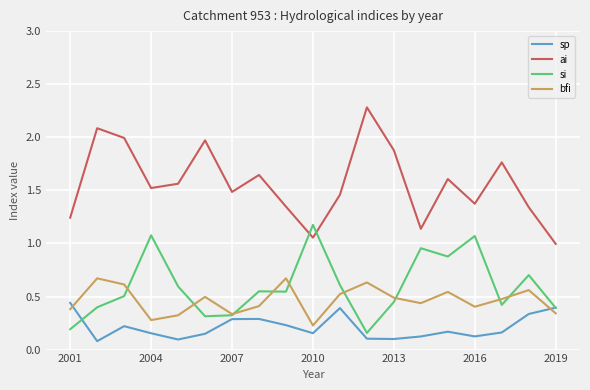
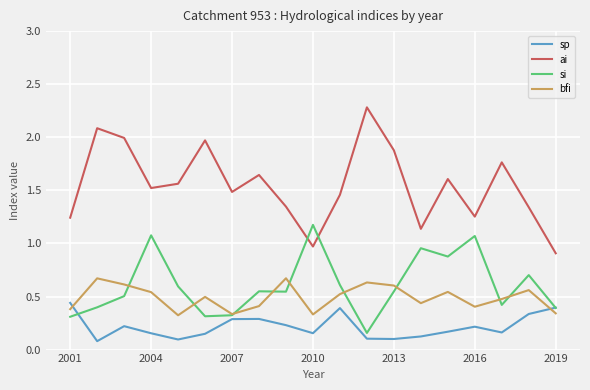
si, 2001: 0.19 -> 0.31
bfi, 2004: 0.28 -> 0.54
ai, 2010: 1.05 -> 0.97
bfi, 2010: 0.23 -> 0.33
si, 2013: 0.45 -> 0.55
bfi, 2013: 0.49 -> 0.60
sp, 2016: 0.12 -> 0.22
ai, 2016: 1.37 -> 1.25
ai, 2019: 1.00 -> 0.91
